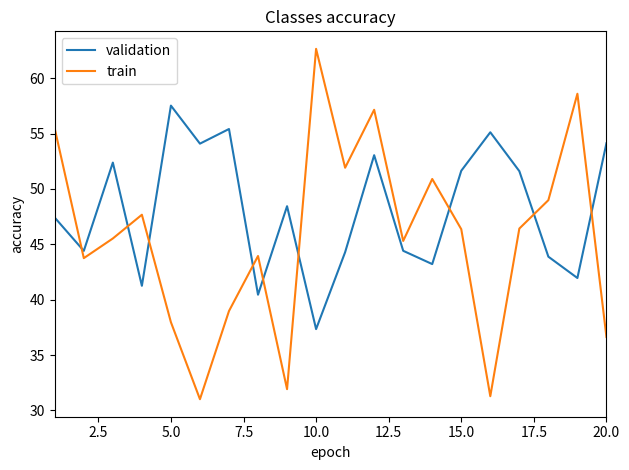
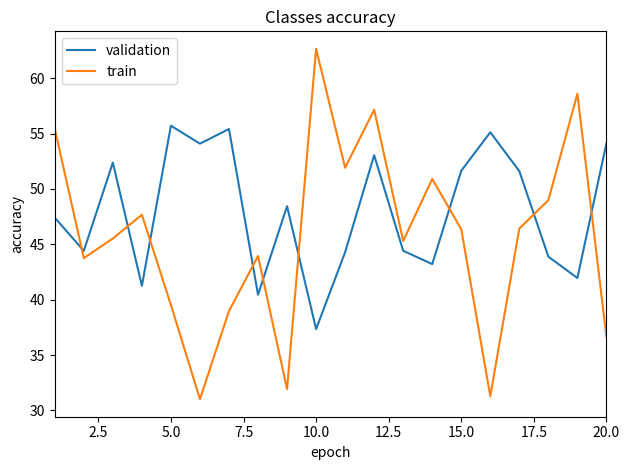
validation, 5.0: 57.5 -> 55.7
train, 5.0: 38.0 -> 39.5
